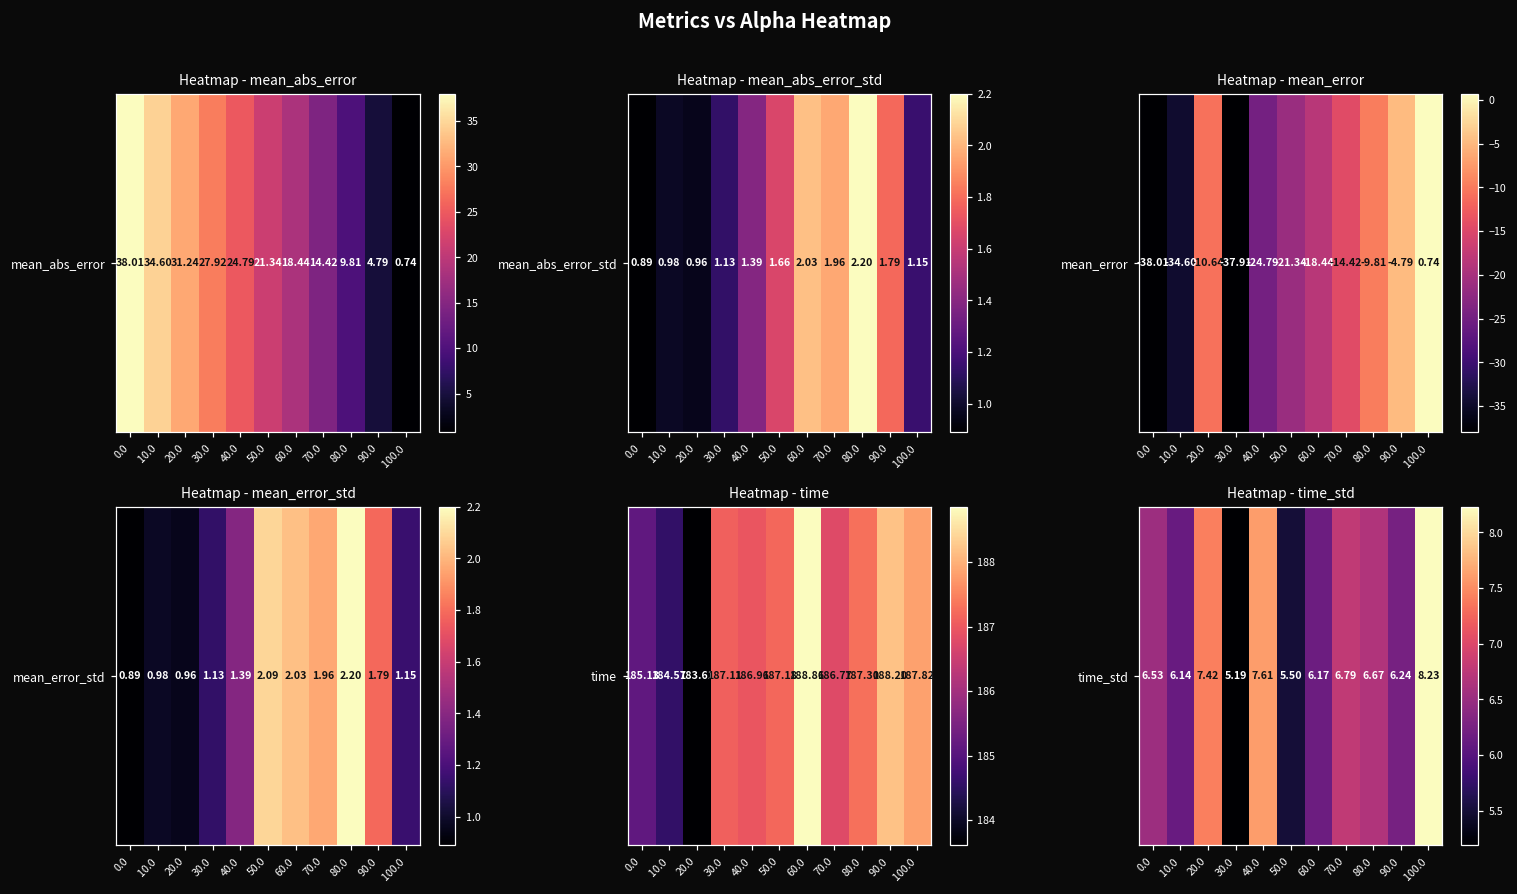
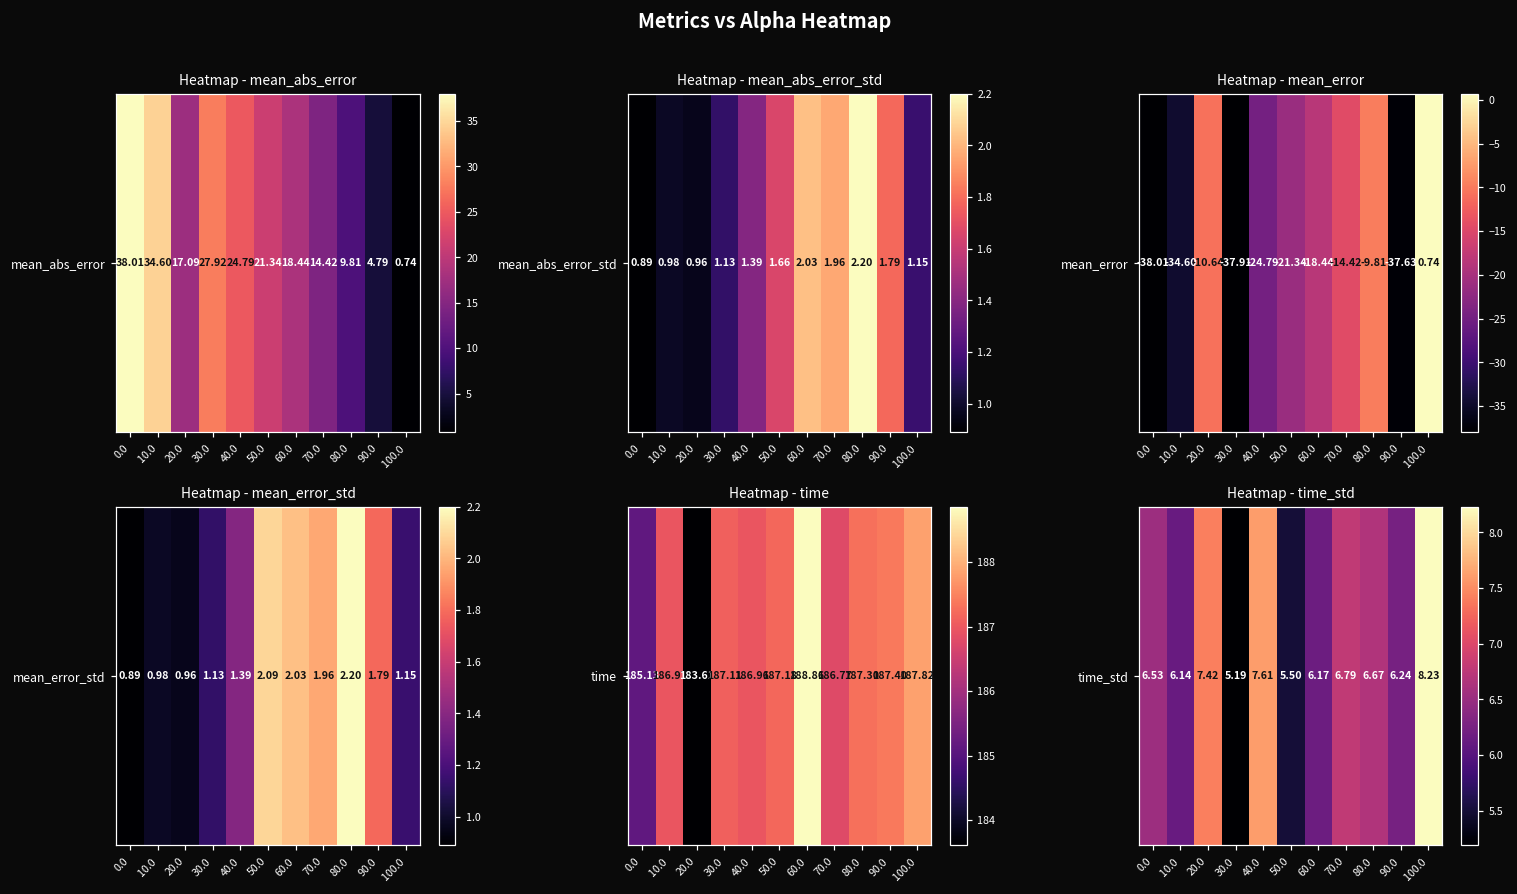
Heatmap - mean_abs_error, mean_abs_error, 20.0: 31.24 -> 17.09
Heatmap - mean_error, mean_error, 90.0: -4.79 -> -37.63
Heatmap - time, time, 10.0: 184.57 -> 186.97
Heatmap - time, time, 90.0: 188.20 -> 187.40
